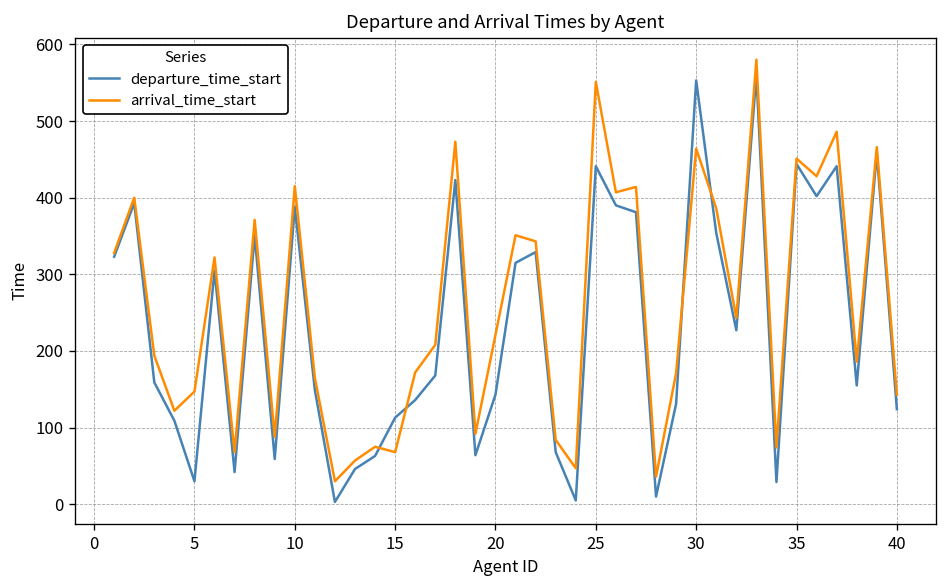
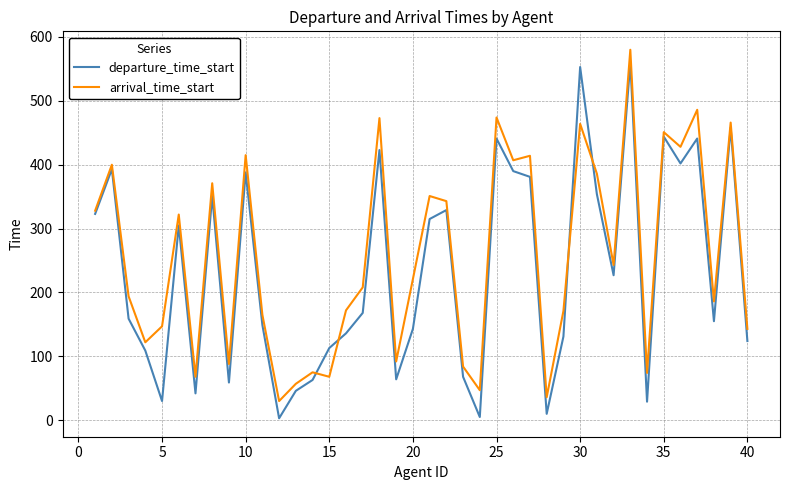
arrival_time_start, 25: 550 -> 470
